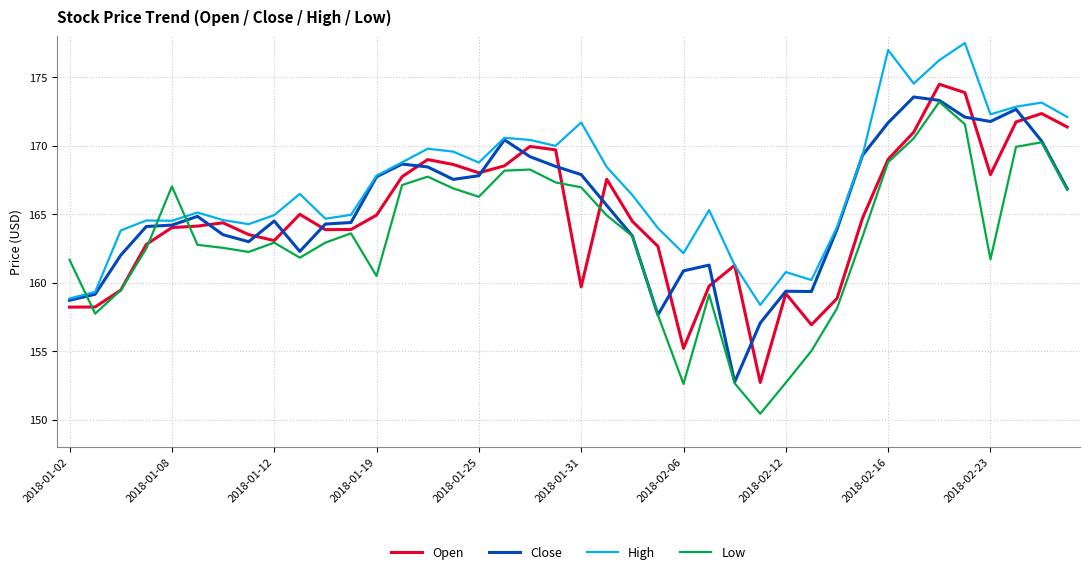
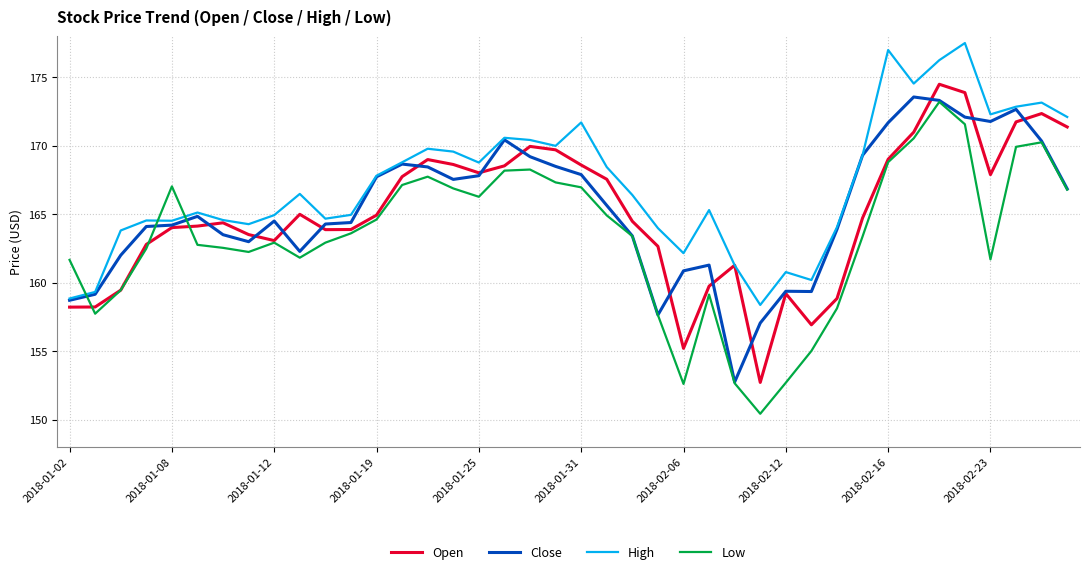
Low, 2018-01-19: 160.5 -> 164.6
Open, 2018-01-31: 159.7 -> 168.6
